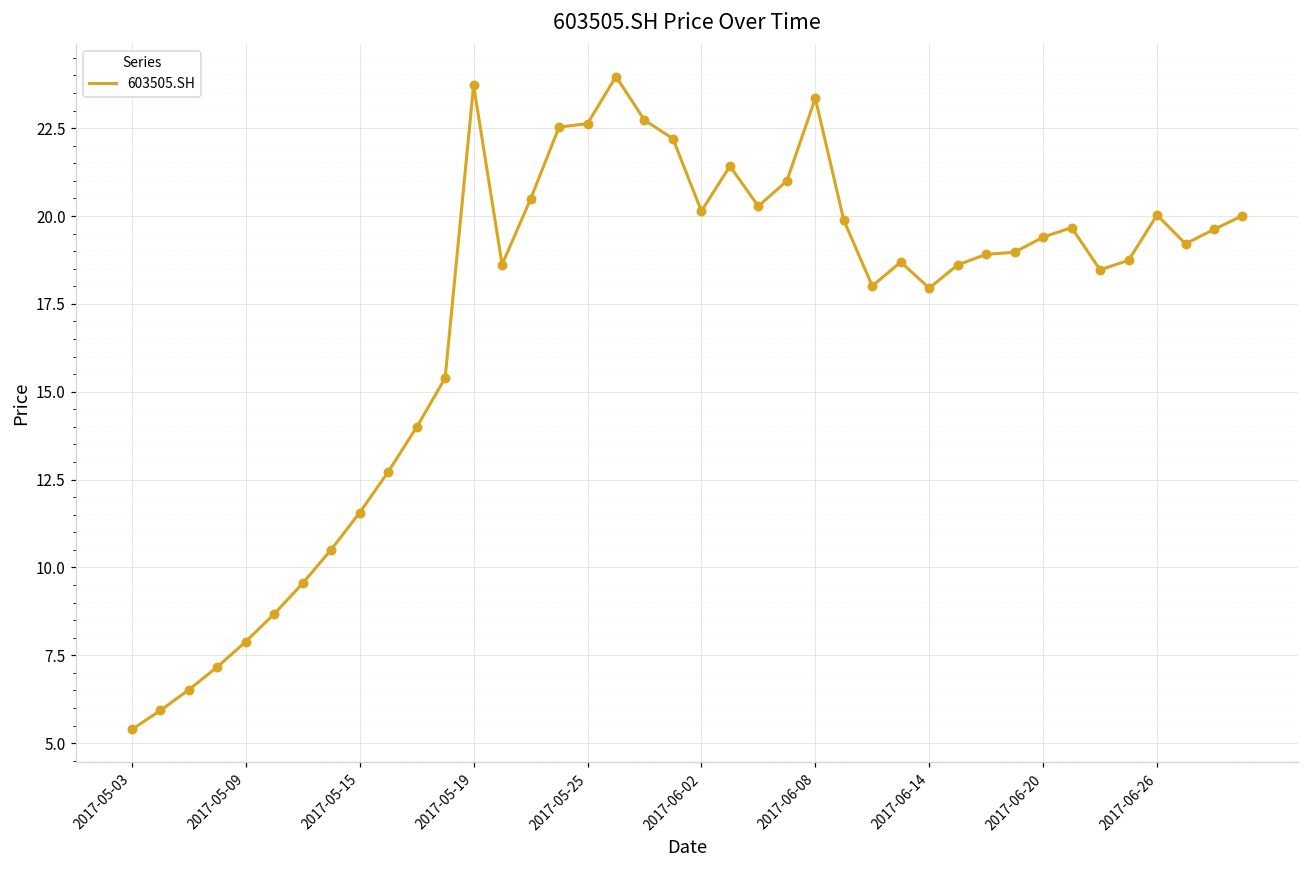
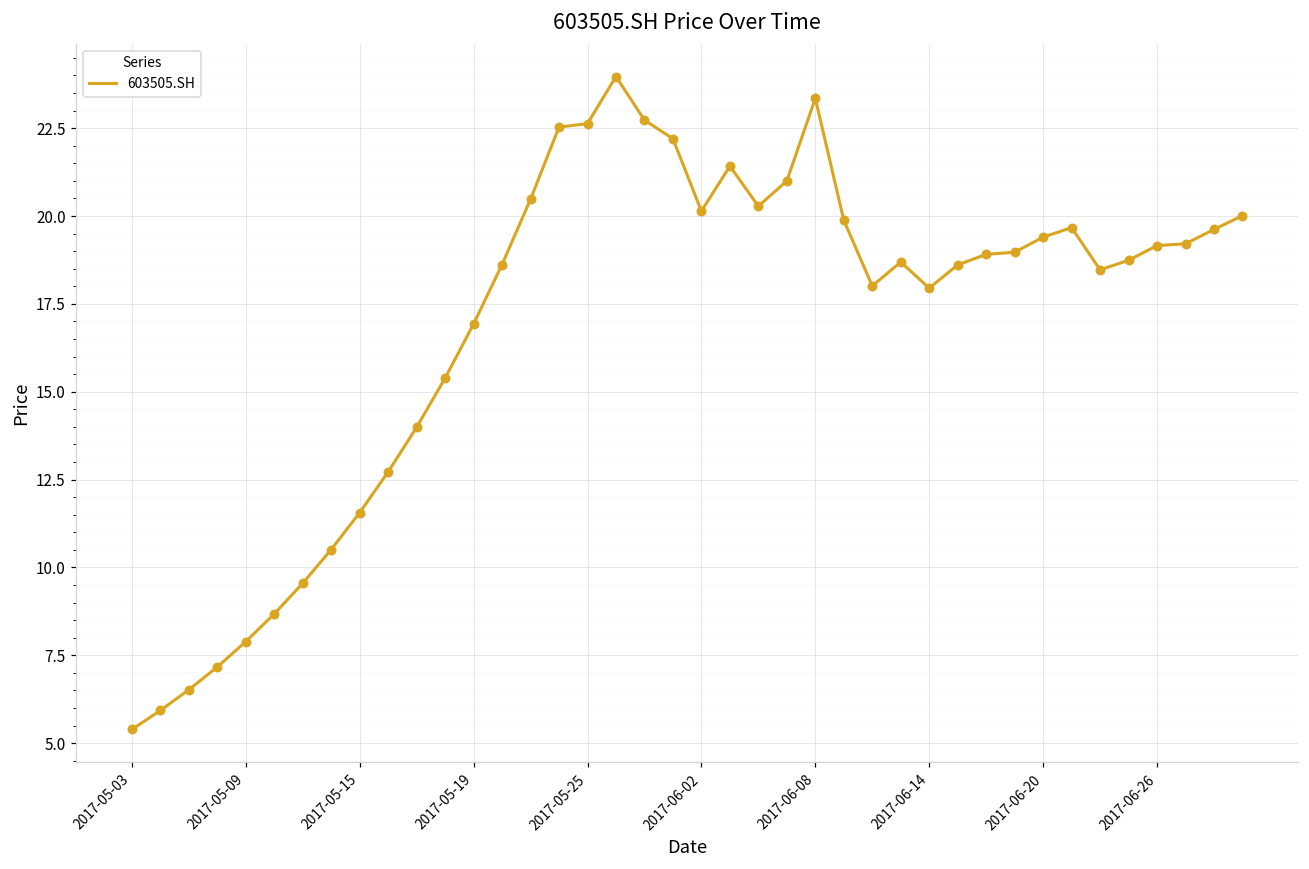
2017-05-19: 23.7 -> 16.9
2017-06-26: 20.0 -> 19.2
